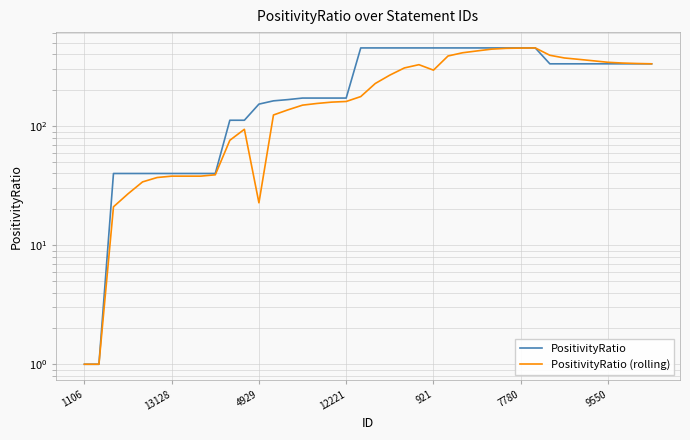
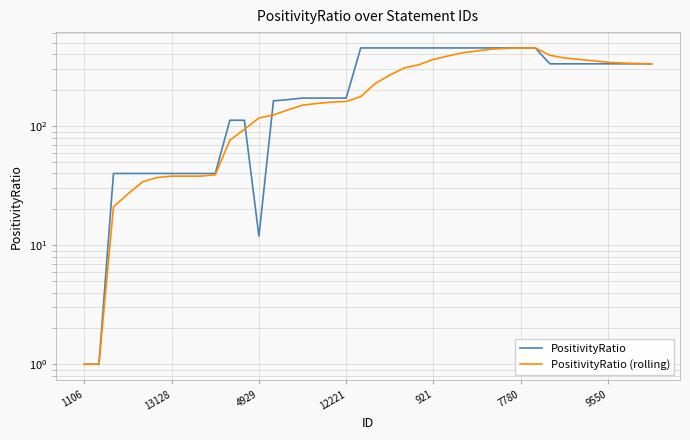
PositivityRatio, 4929: 150 -> 12
PositivityRatio (rolling), 4929: 23 -> 120
PositivityRatio (rolling), 921: 300 -> 360
